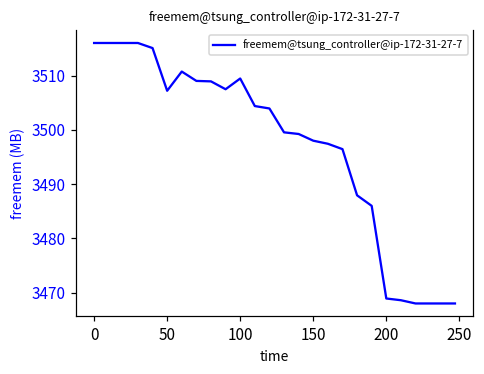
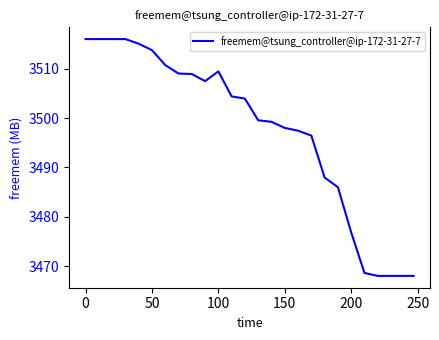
50: 3507 -> 3514
200: 3469 -> 3477
